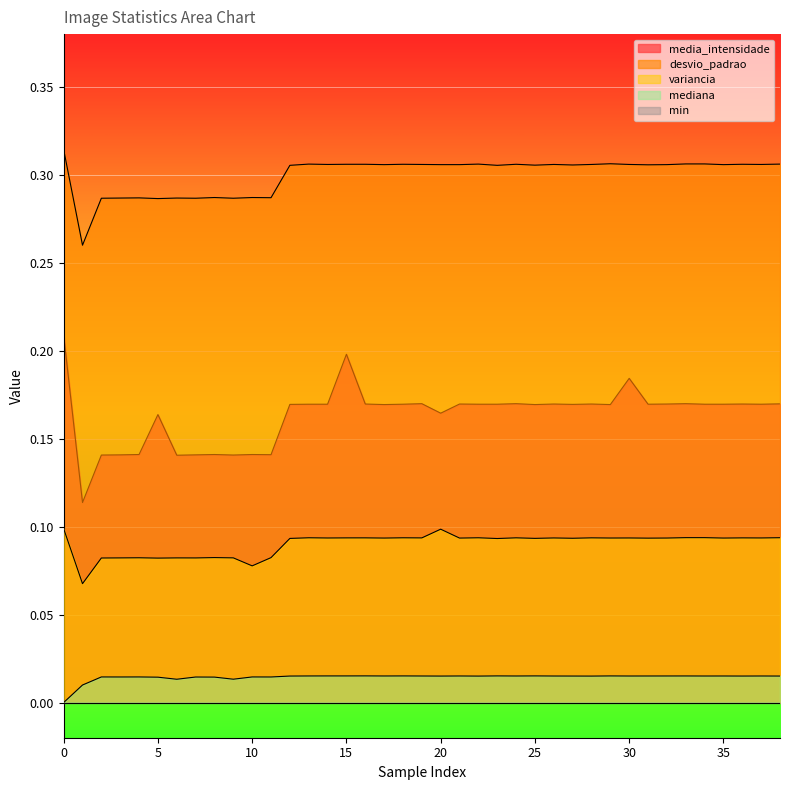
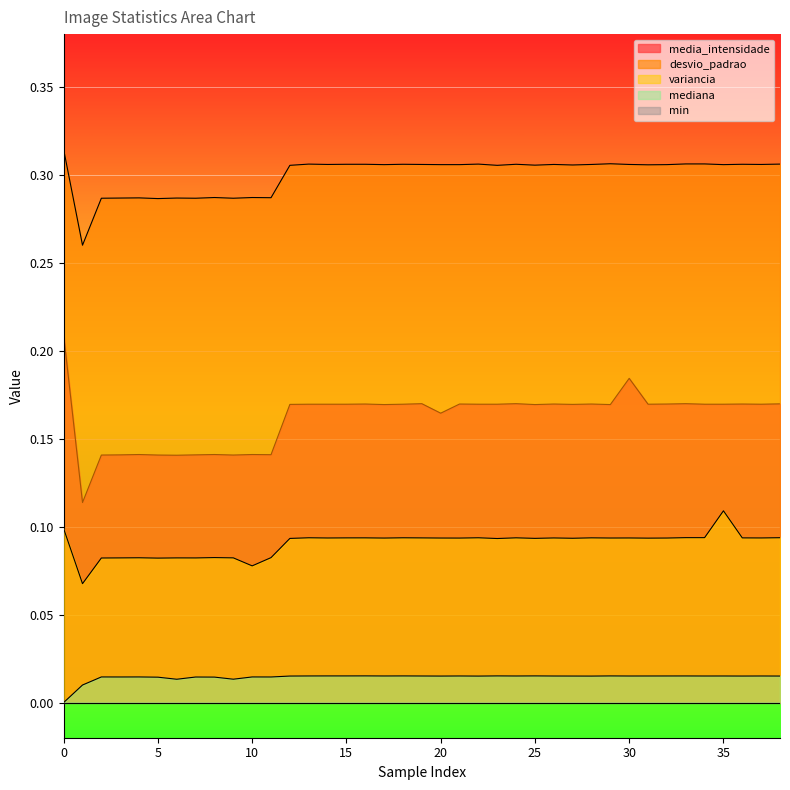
media_intensidade, 5: 0.164 -> 0.141
media_intensidade, 15: 0.198 -> 0.170
variancia, 20: 0.099 -> 0.094
variancia, 35: 0.094 -> 0.109
